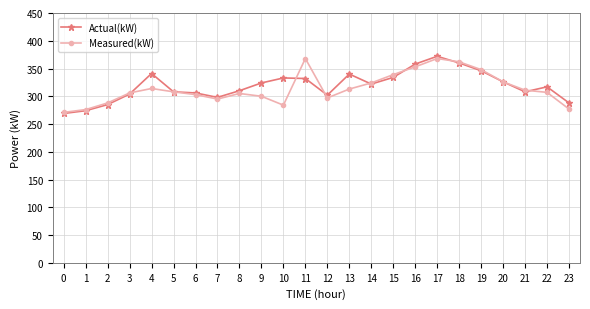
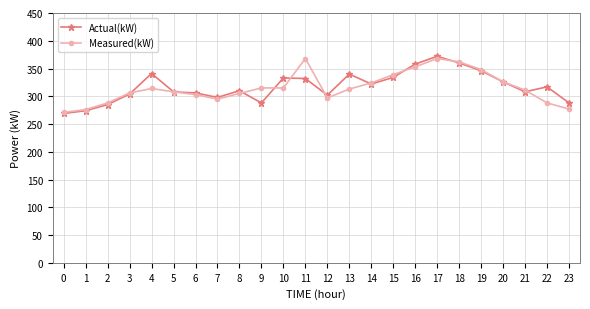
Actual(kW), 9: 320 -> 290
Measured(kW), 9: 300 -> 320
Measured(kW), 10: 280 -> 320
Measured(kW), 22: 310 -> 290
